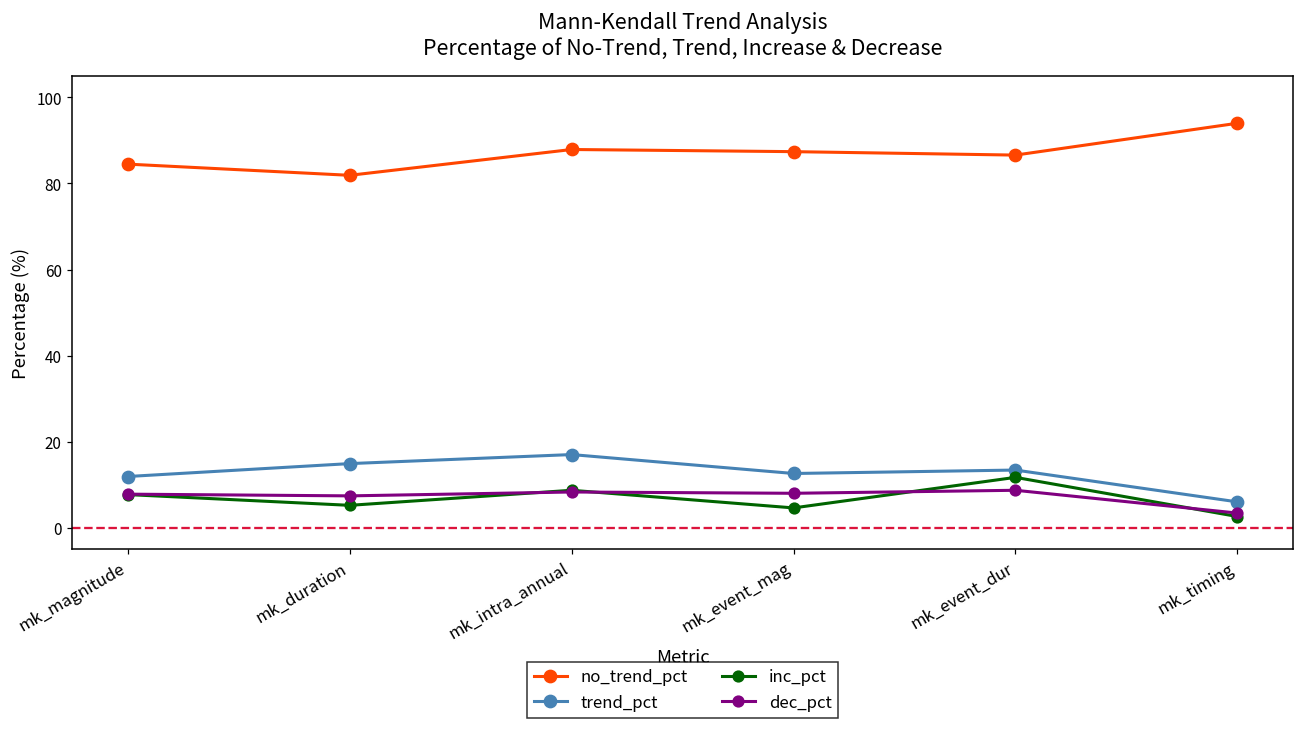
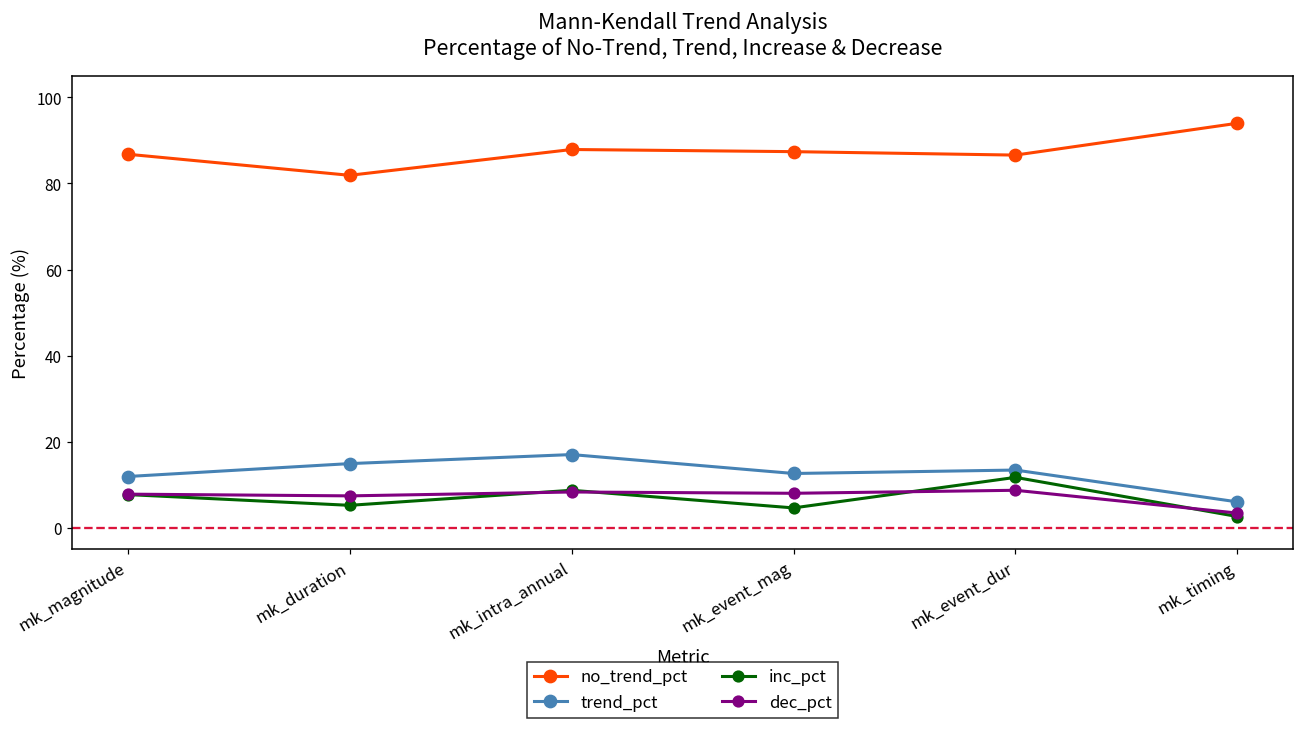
no_trend_pct, mk_magnitude: 85 -> 87
